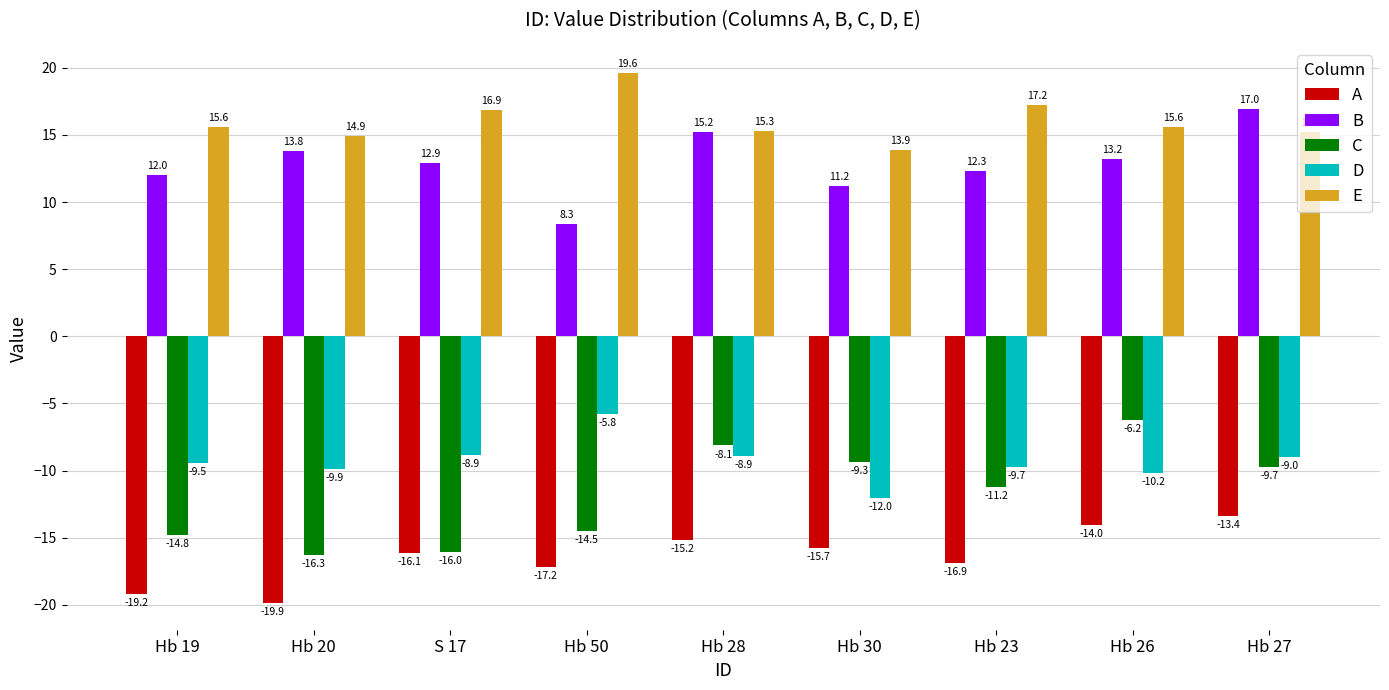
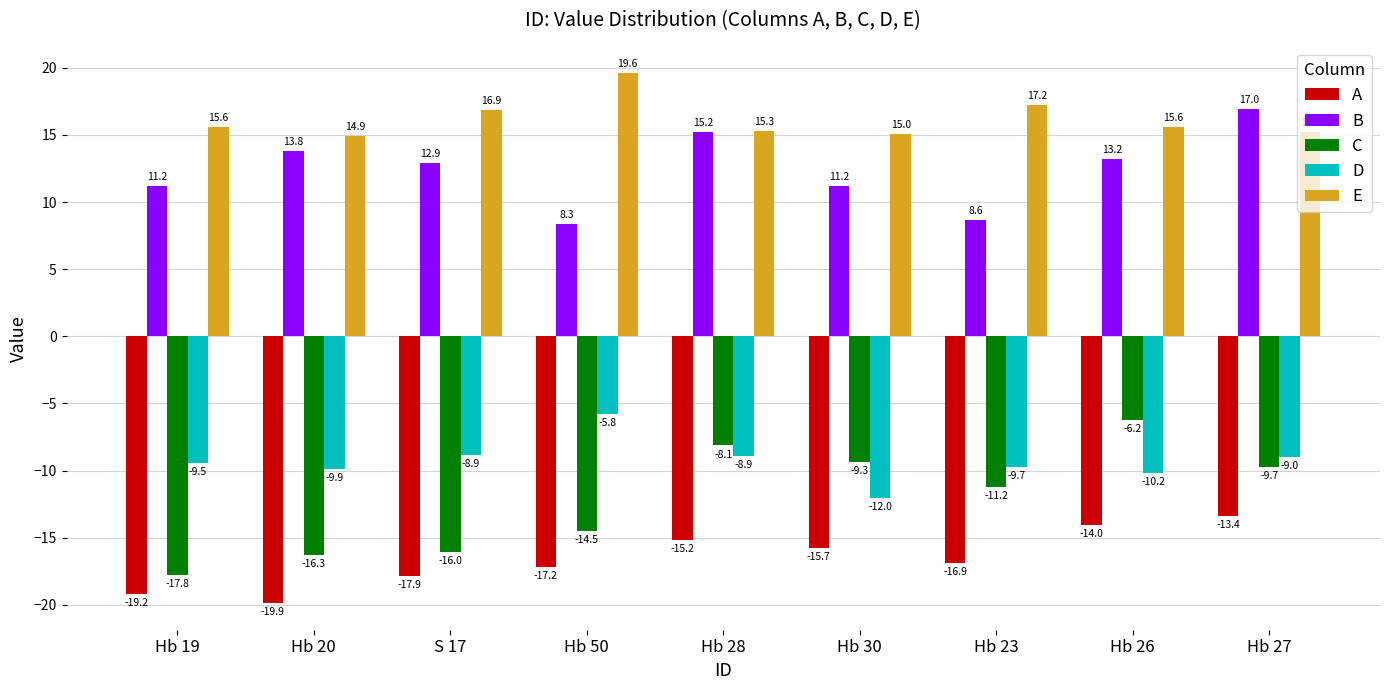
B, Hb 19: 12.0 -> 11.2
C, Hb 19: -14.8 -> -17.8
A, S 17: -16.1 -> -17.9
E, Hb 30: 13.9 -> 15.0
B, Hb 23: 12.3 -> 8.6
